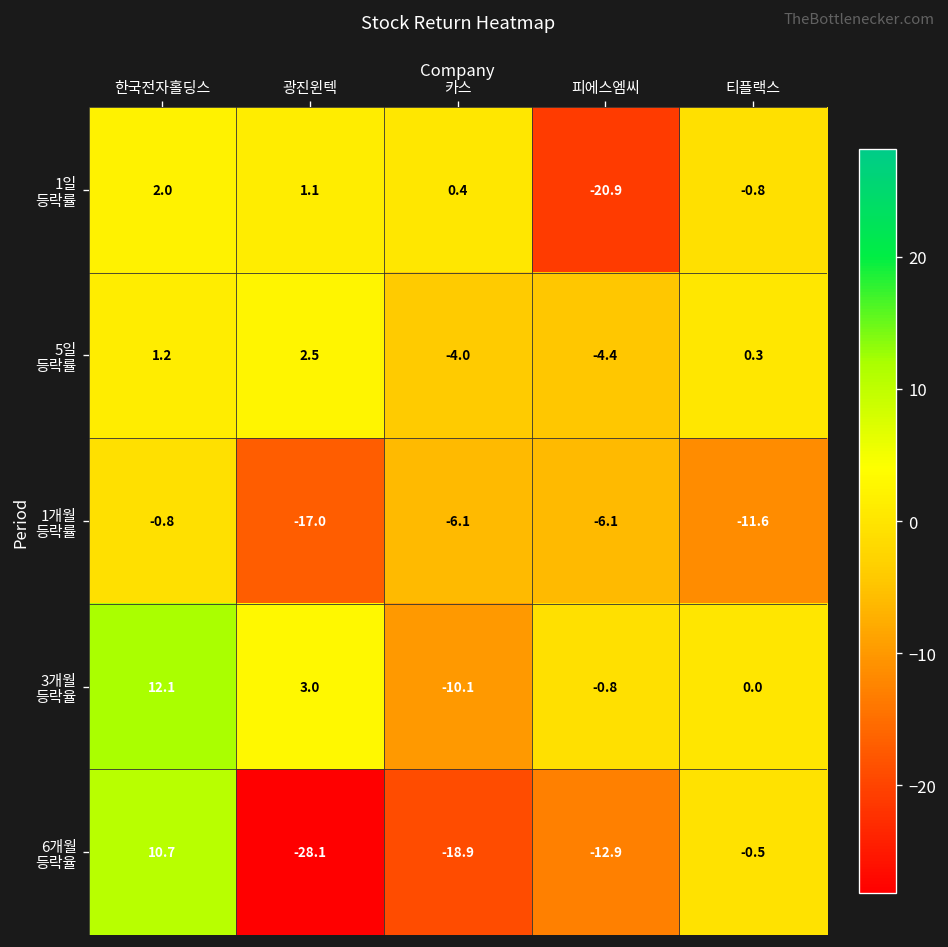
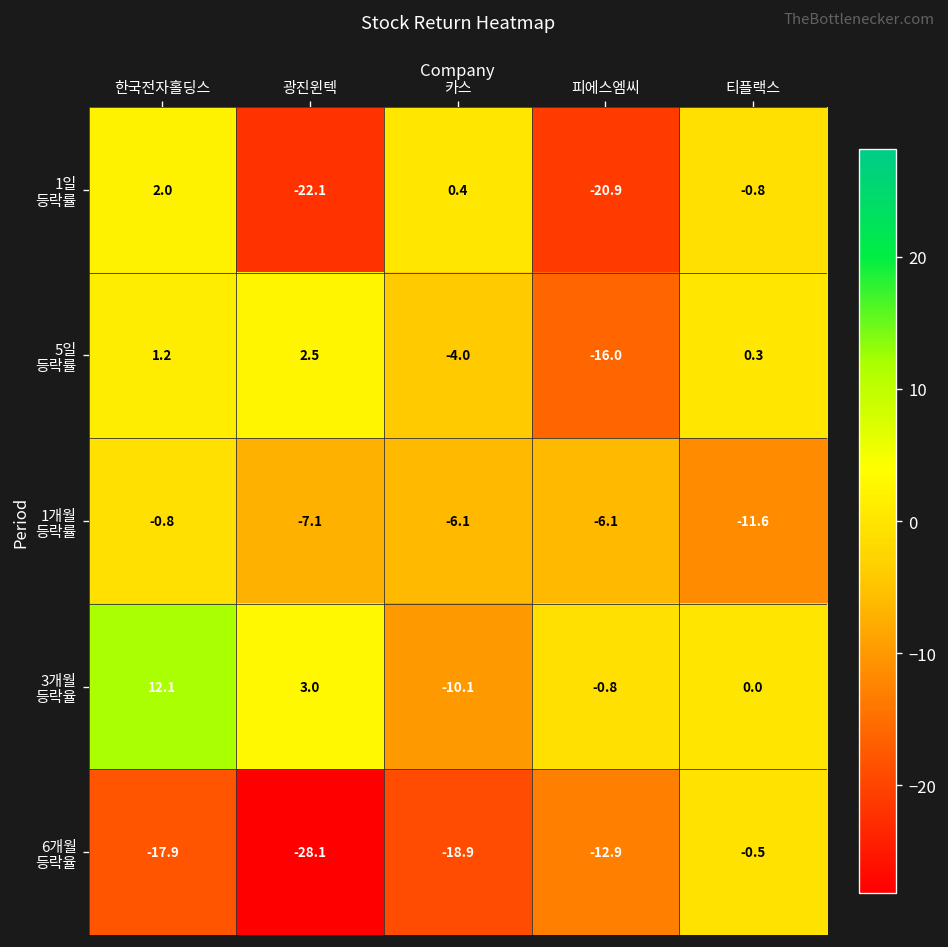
1일 등락률, 광진윈텍: 1.1 -> -22.1
5일 등락률, 피에스엠씨: -4.4 -> -16.0
1개월 등락률, 광진윈텍: -17.0 -> -7.1
6개월 등락율, 한국전자홀딩스: 10.7 -> -17.9
